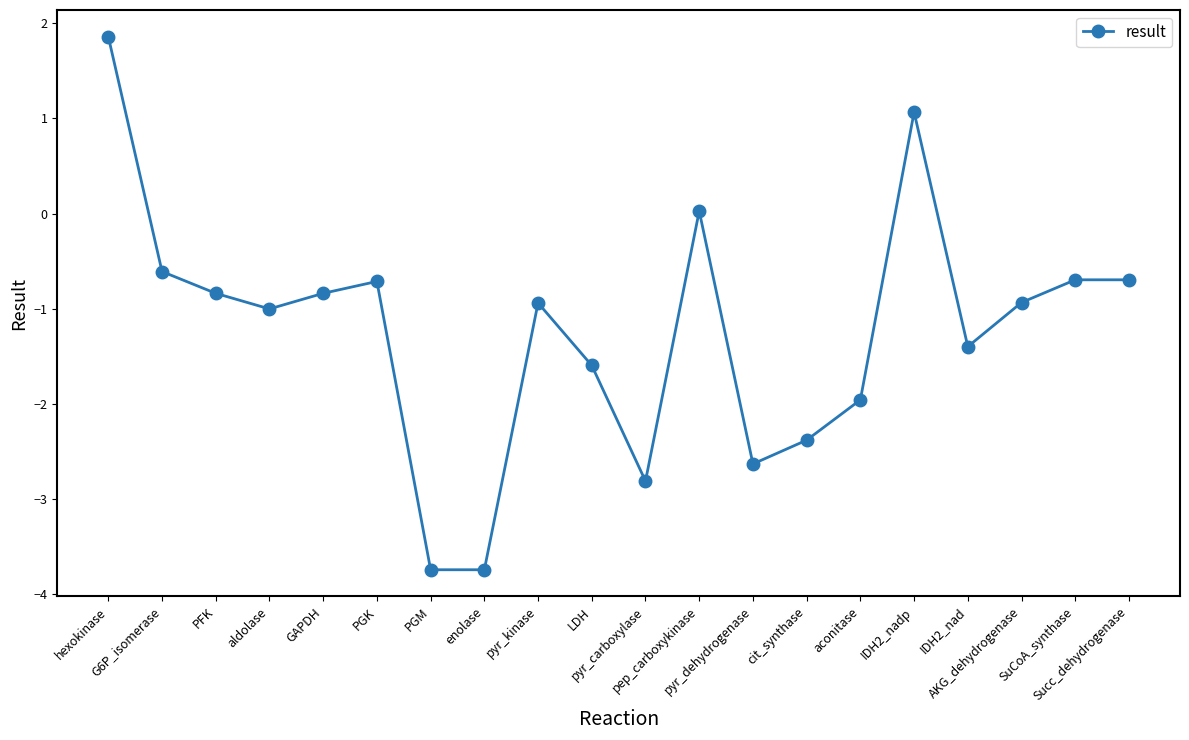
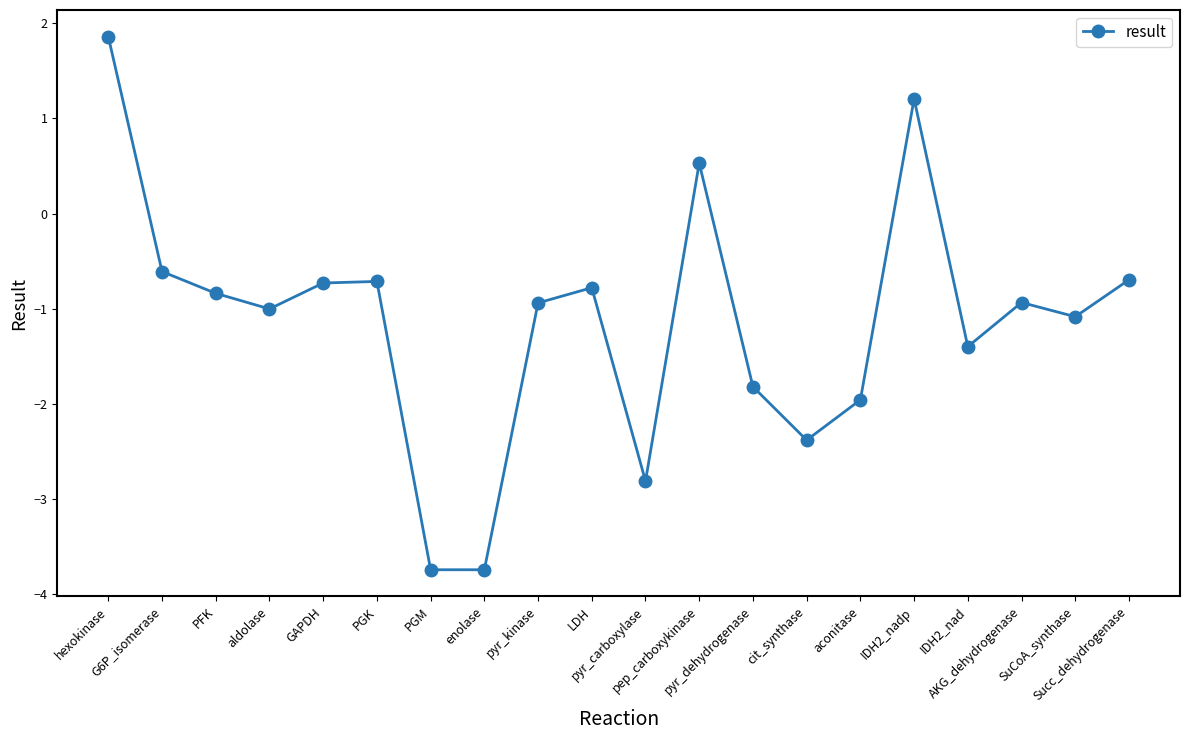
GAPDH: -0.8 -> -0.7
LDH: -1.6 -> -0.8
pep_carboxykinase: 0.0 -> 0.5
pyr_dehydrogenase: -2.6 -> -1.8
IDH2_nadp: 1.1 -> 1.2
SuCoA_synthase: -0.7 -> -1.1
